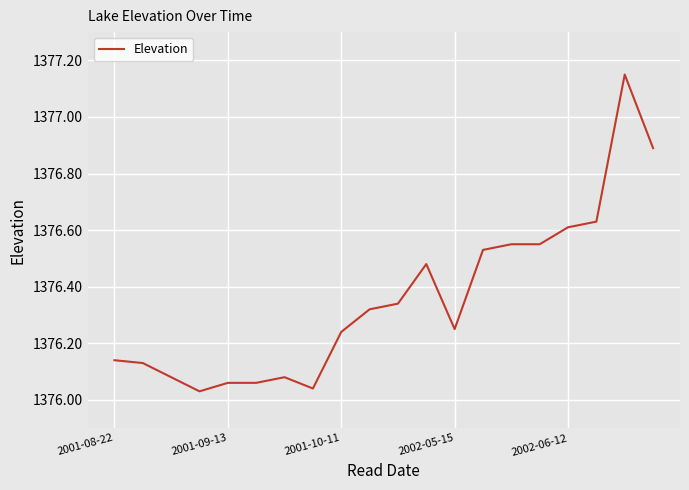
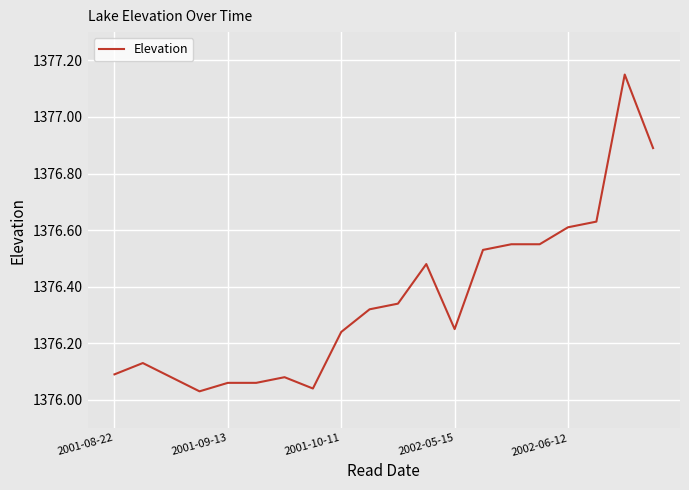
2001-08-22: 1376.14 -> 1376.09
